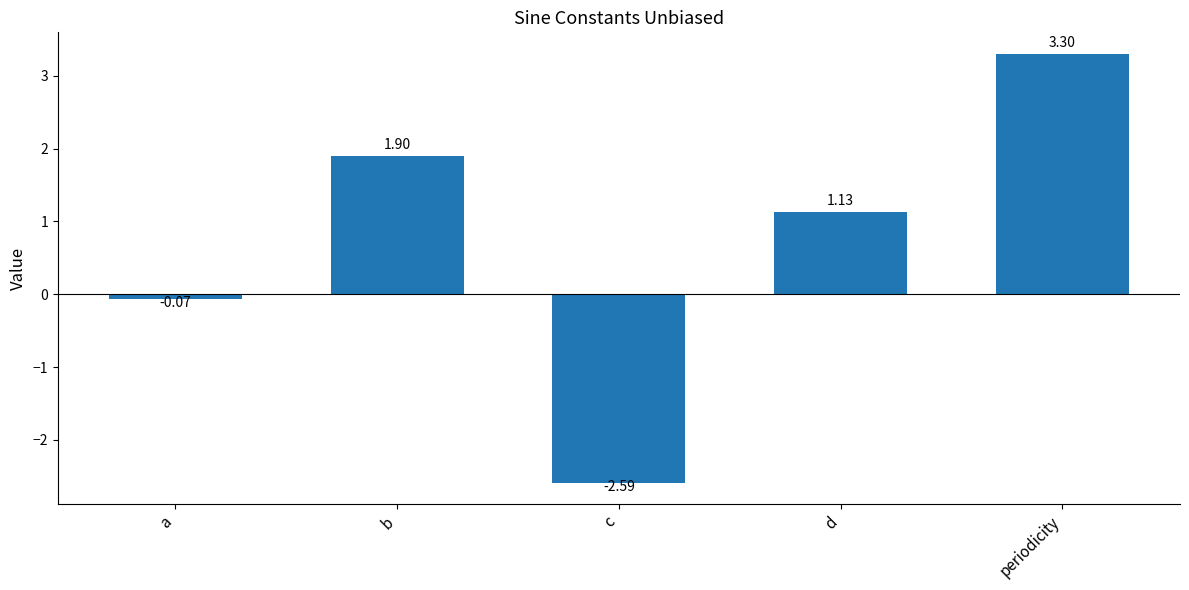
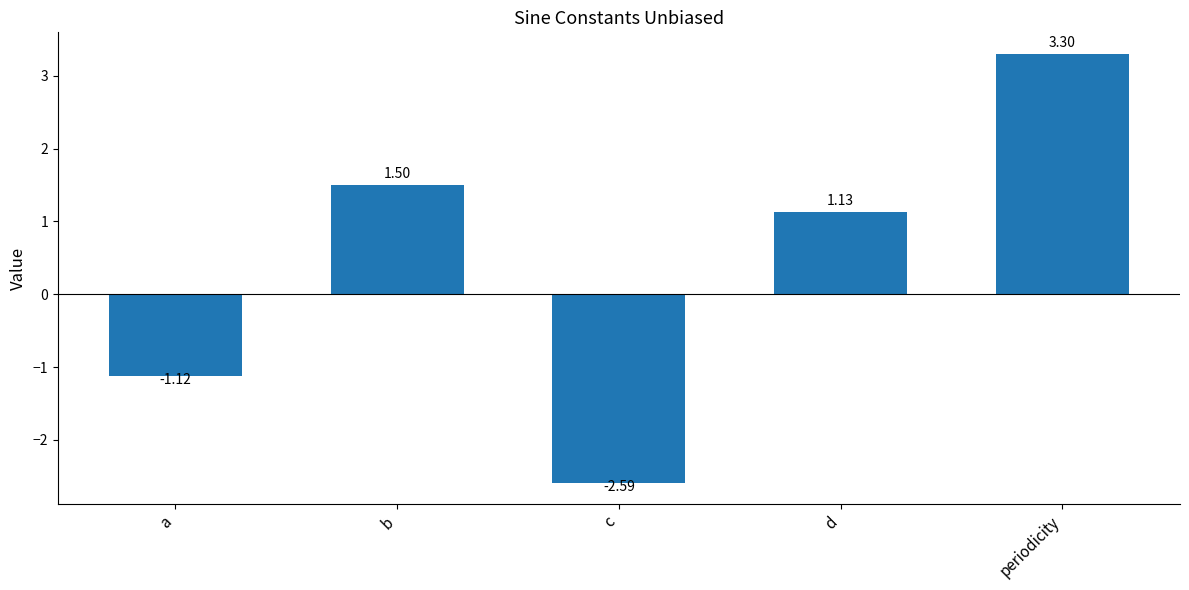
a: -0.07 -> -1.12
b: 1.90 -> 1.50
